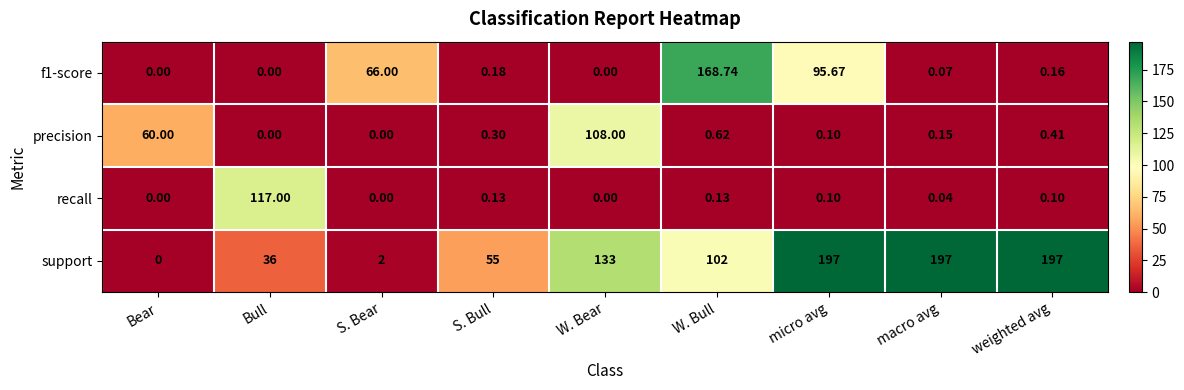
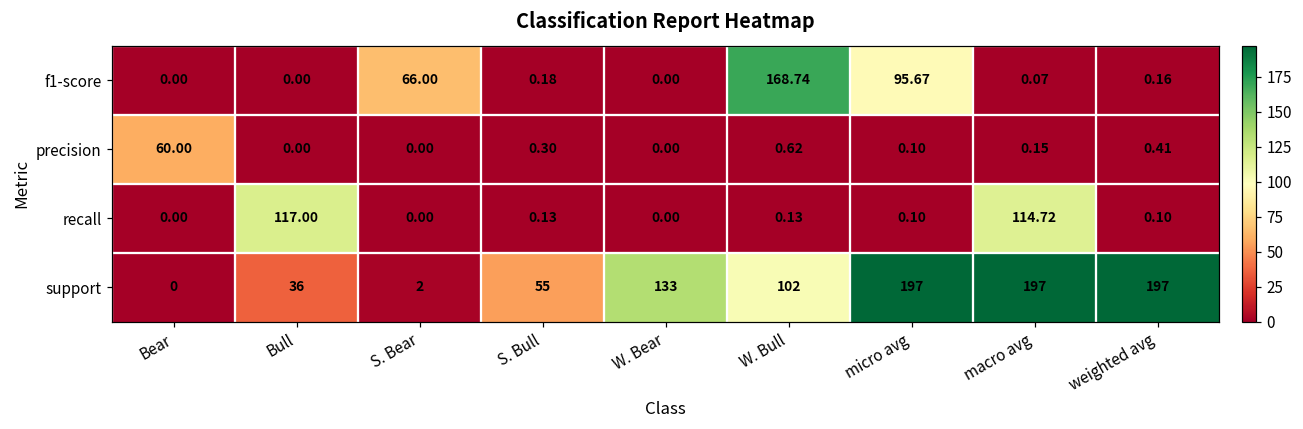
precision, W. Bear: 108.00 -> 0.00
recall, macro avg: 0.04 -> 114.72
